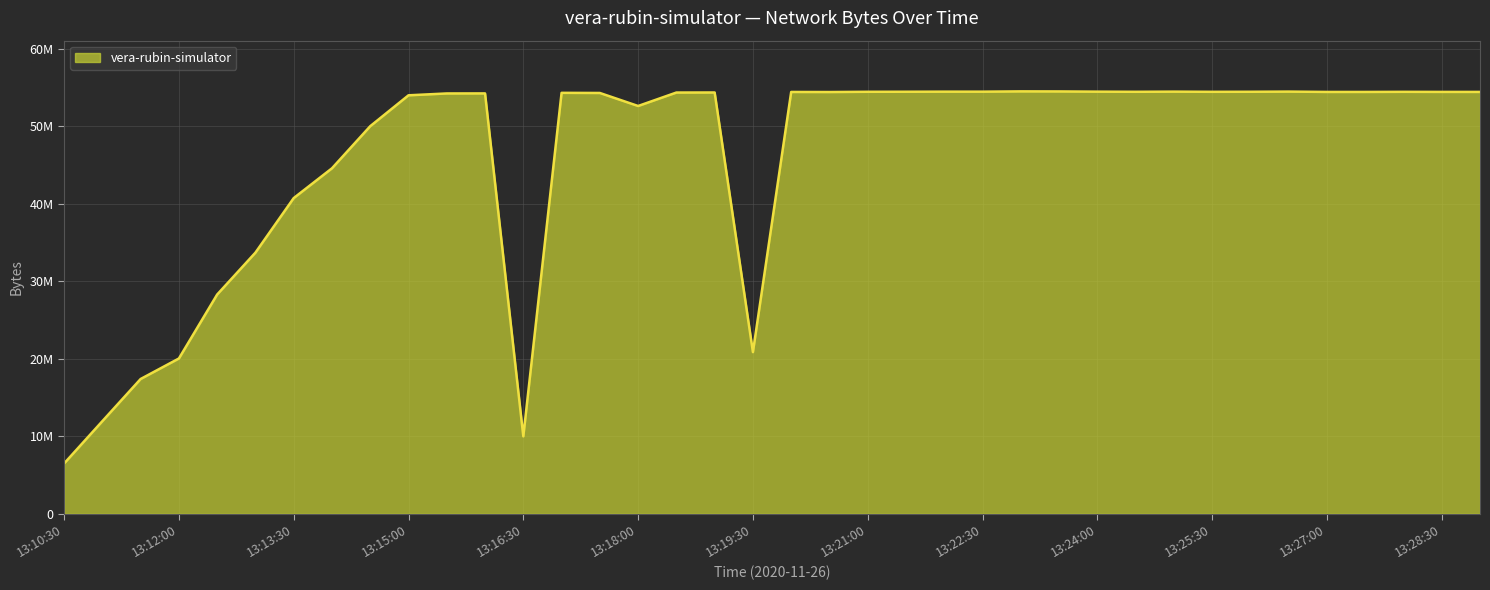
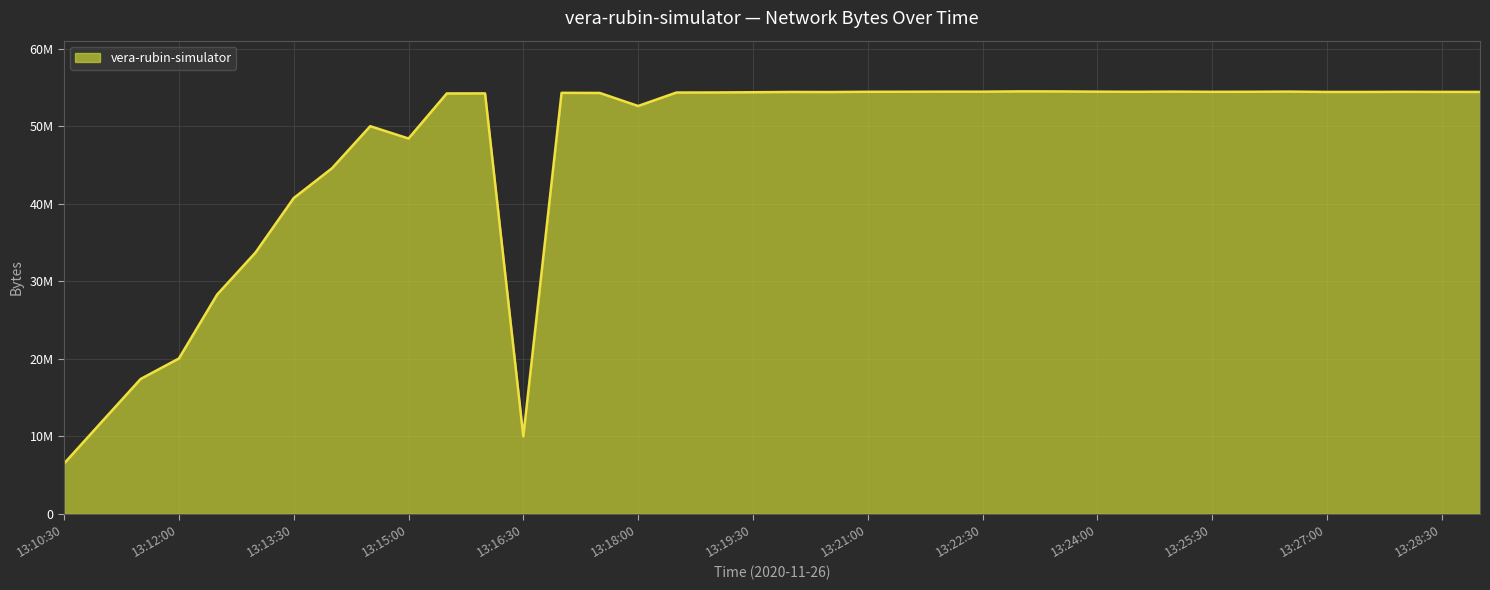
13:15:00: 54000000 -> 48000000
13:19:30: 21000000 -> 54000000
